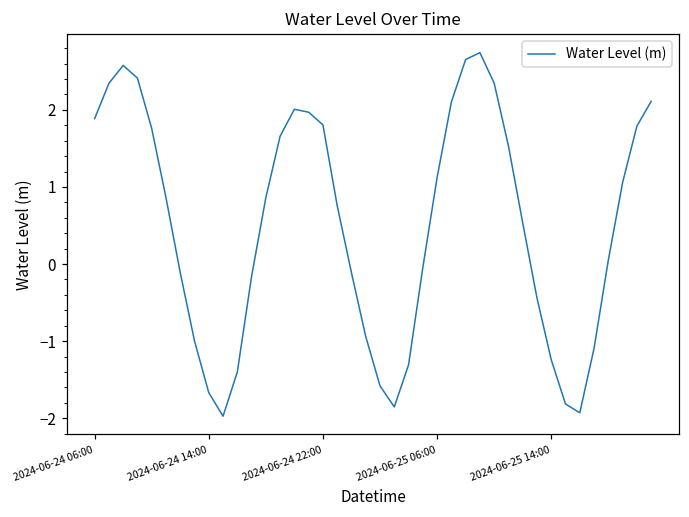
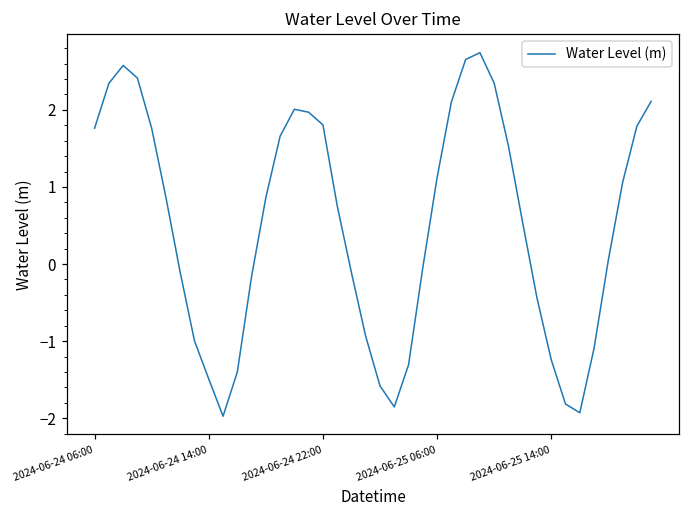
2024-06-24 06:00: 1.9 -> 1.8
2024-06-24 14:00: -1.7 -> -1.5
